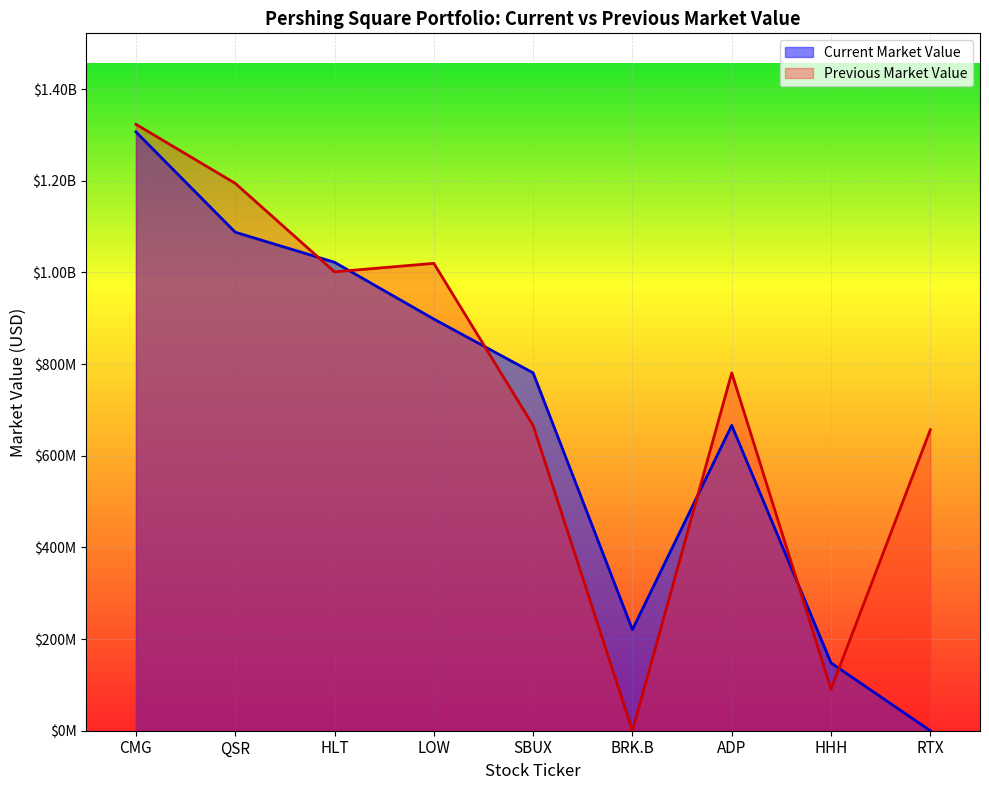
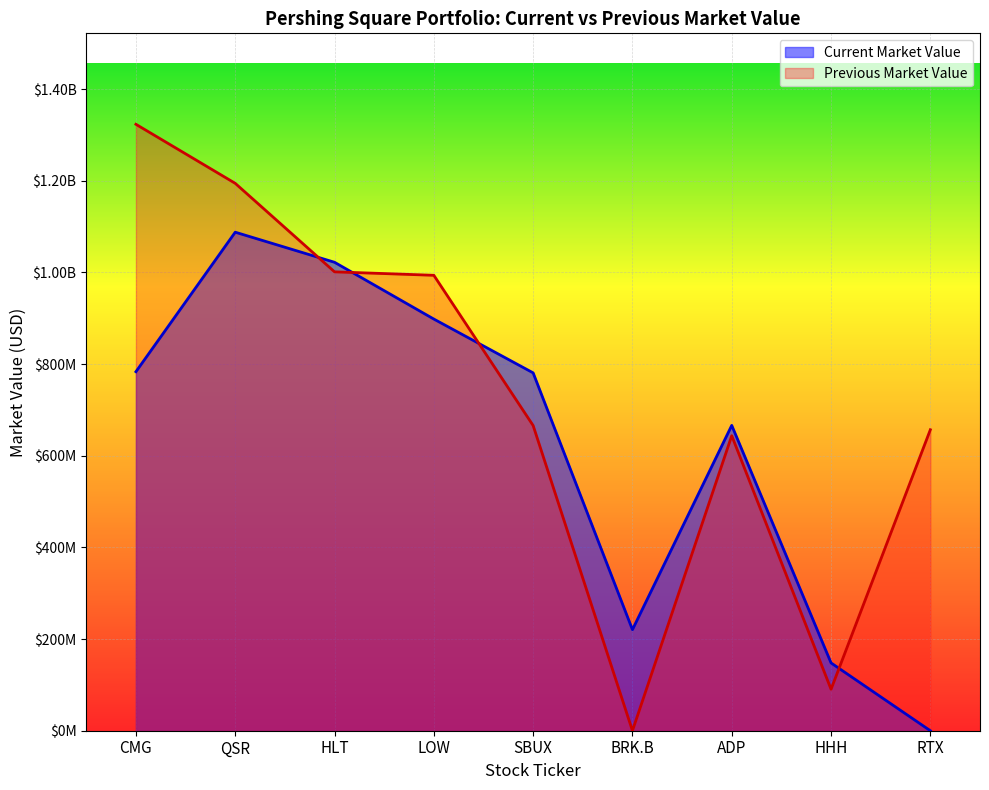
Current Market Value, CMG: $1310000000 -> $780000000
Previous Market Value, LOW: $1020000000 -> $990000000
Previous Market Value, ADP: $780000000 -> $640000000
